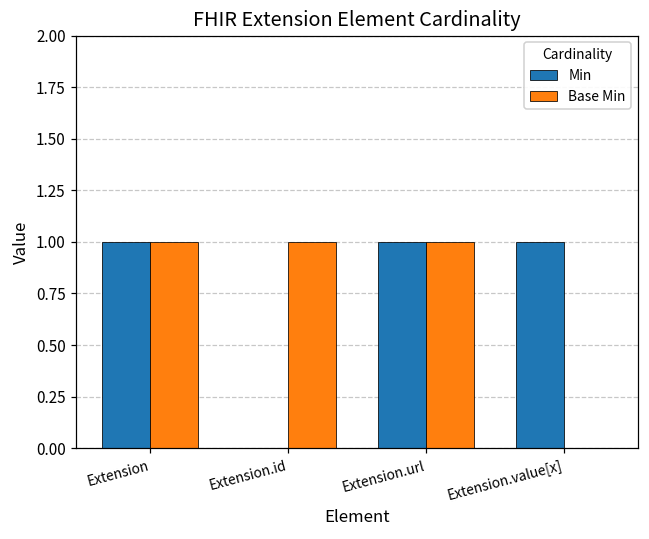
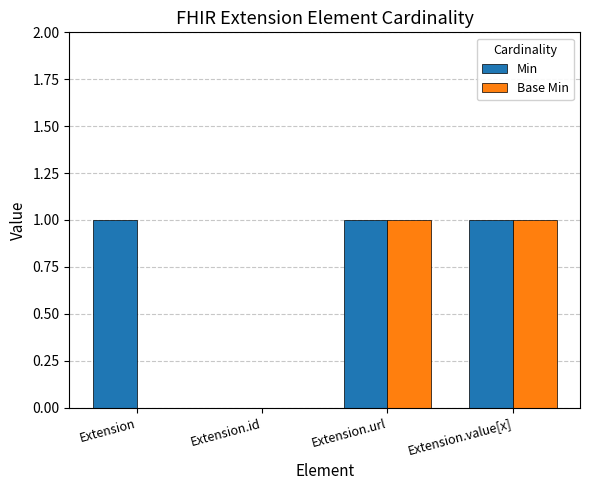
Base Min, Extension: 1 -> 0
Base Min, Extension.id: 1 -> 0
Base Min, Extension.value[x]: 0 -> 1
